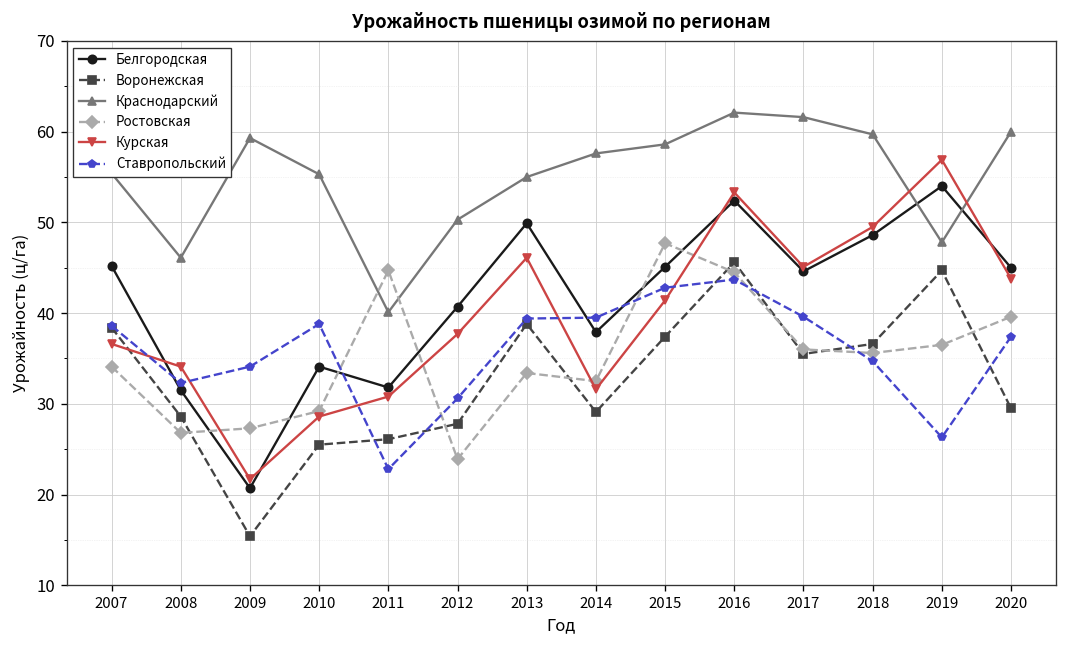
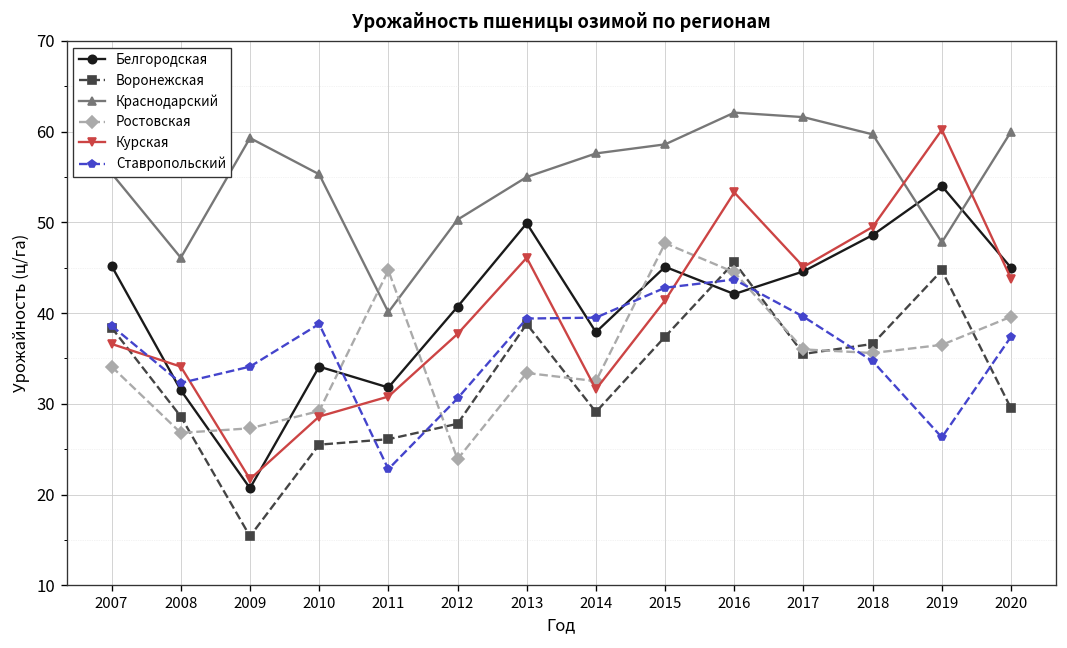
Белгородская, 2016: 52 -> 42
Курская, 2019: 57 -> 60
